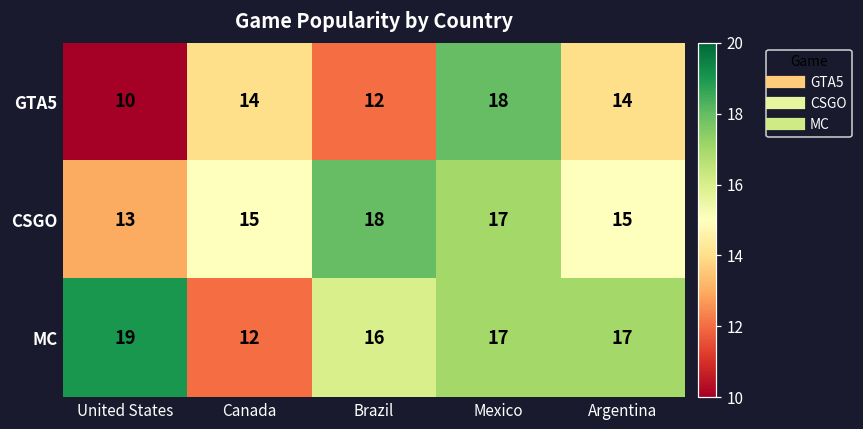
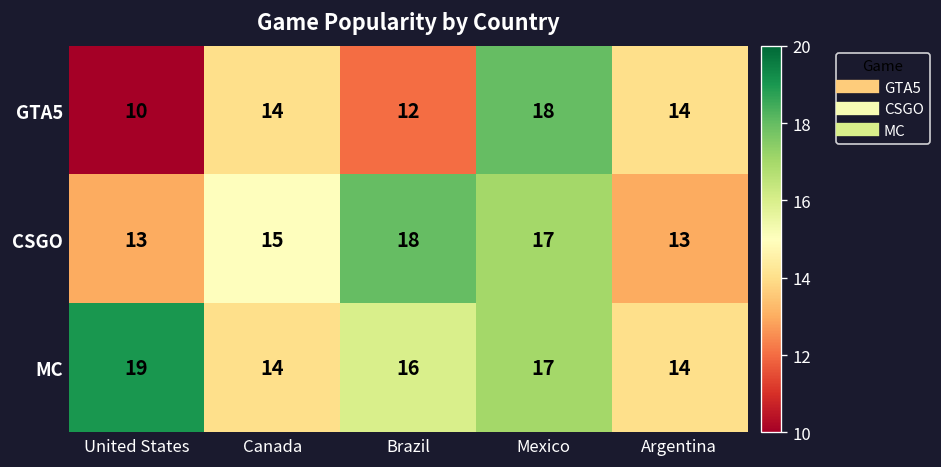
CSGO, Argentina: 15 -> 13
MC, Canada: 12 -> 14
MC, Argentina: 17 -> 14
